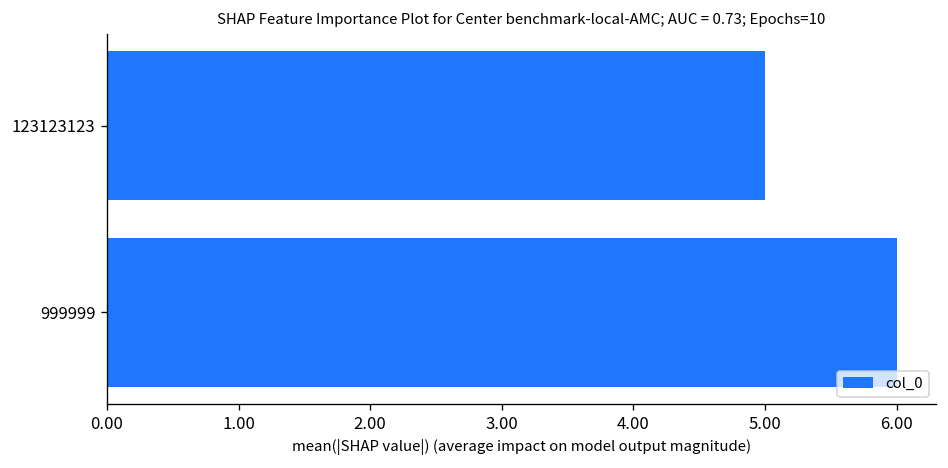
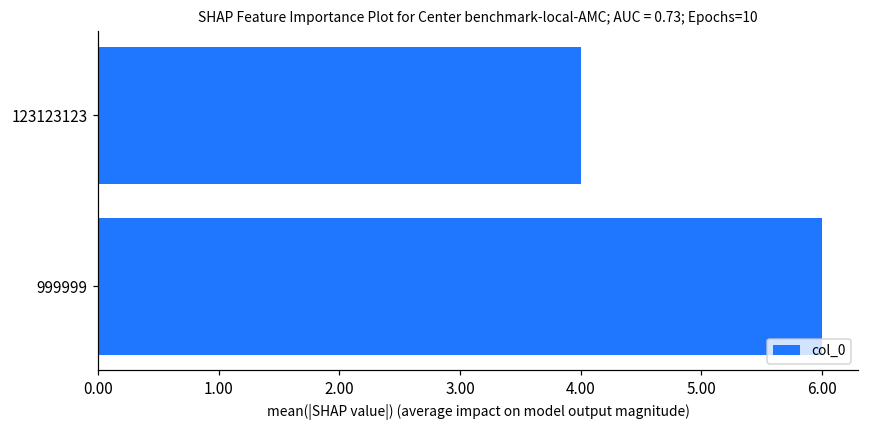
123123123: 5 -> 4
